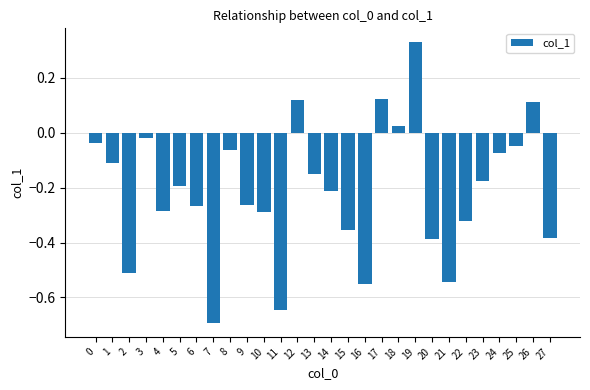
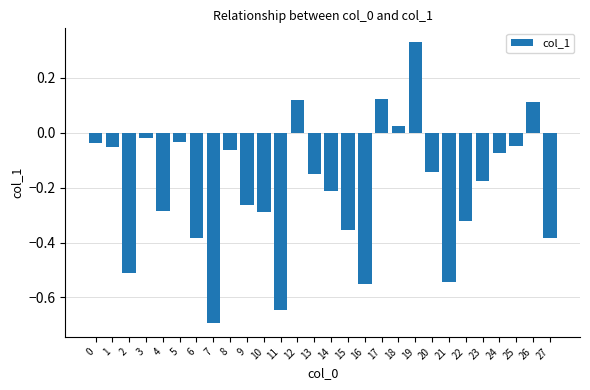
1: -0.11 -> -0.05
5: -0.19 -> -0.03
6: -0.27 -> -0.38
20: -0.39 -> -0.14
